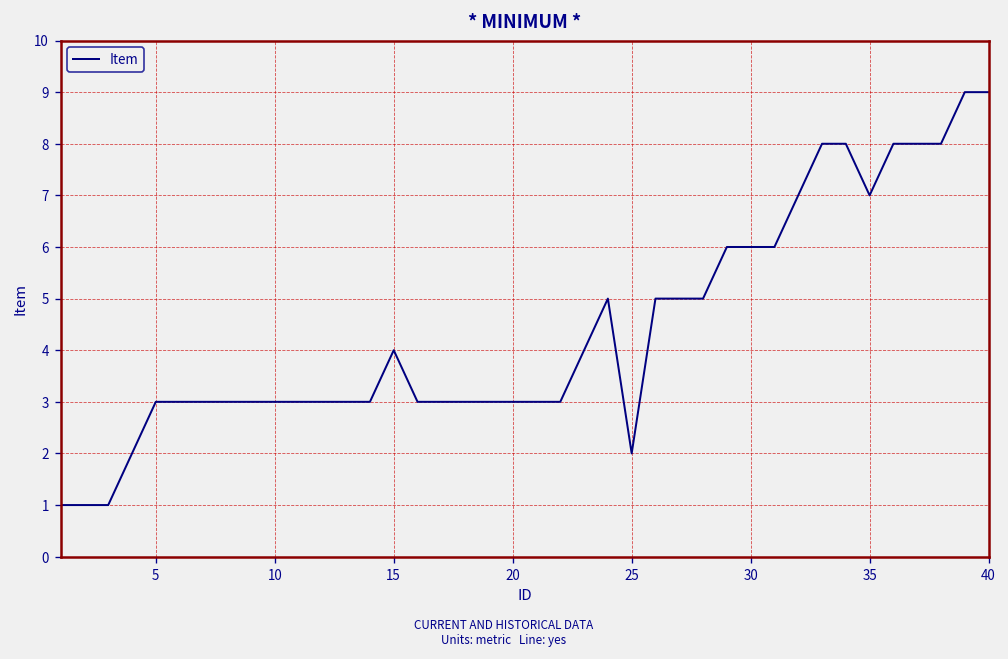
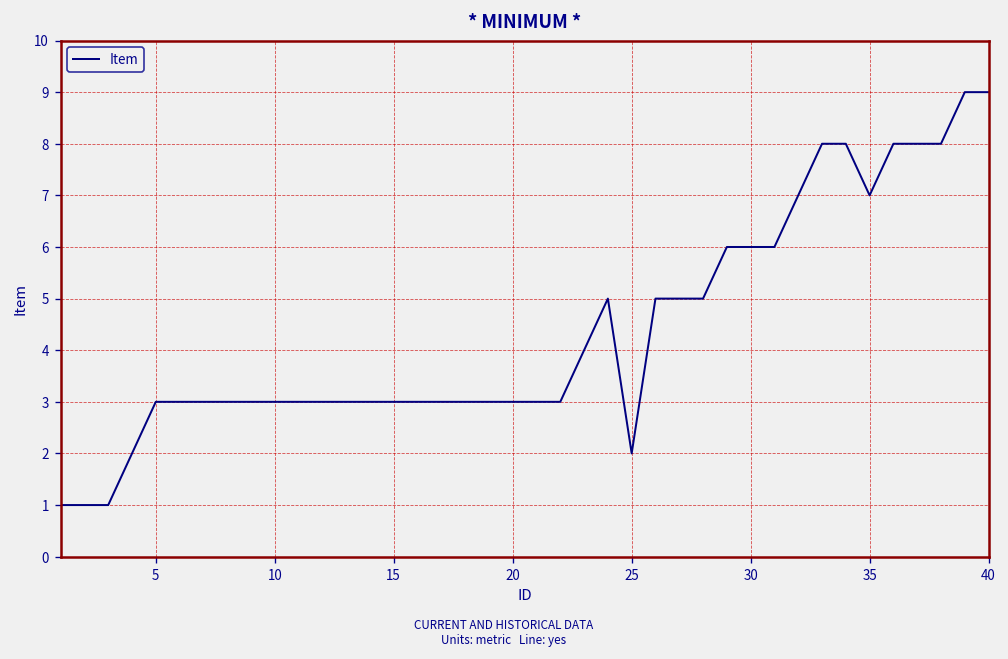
15: 4 -> 3
